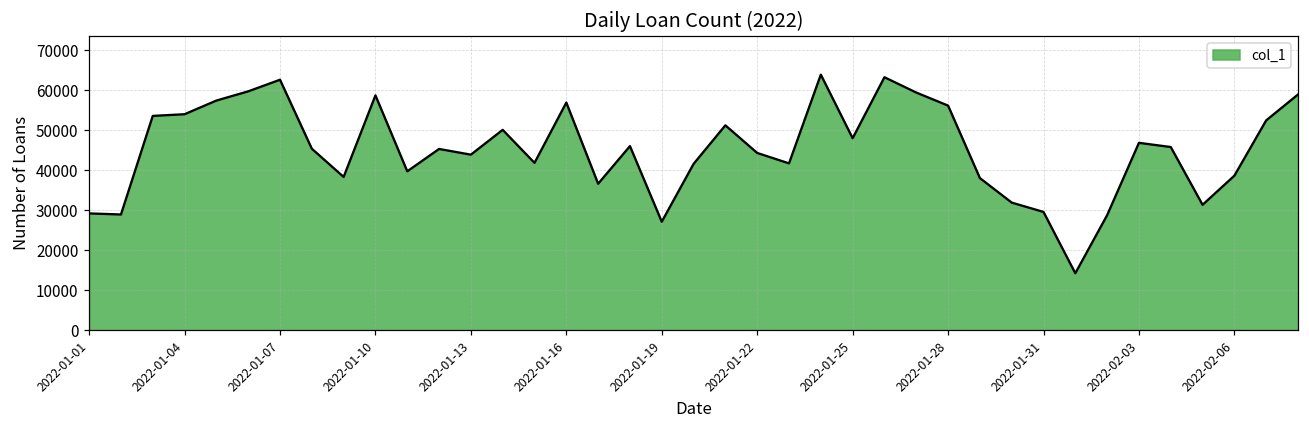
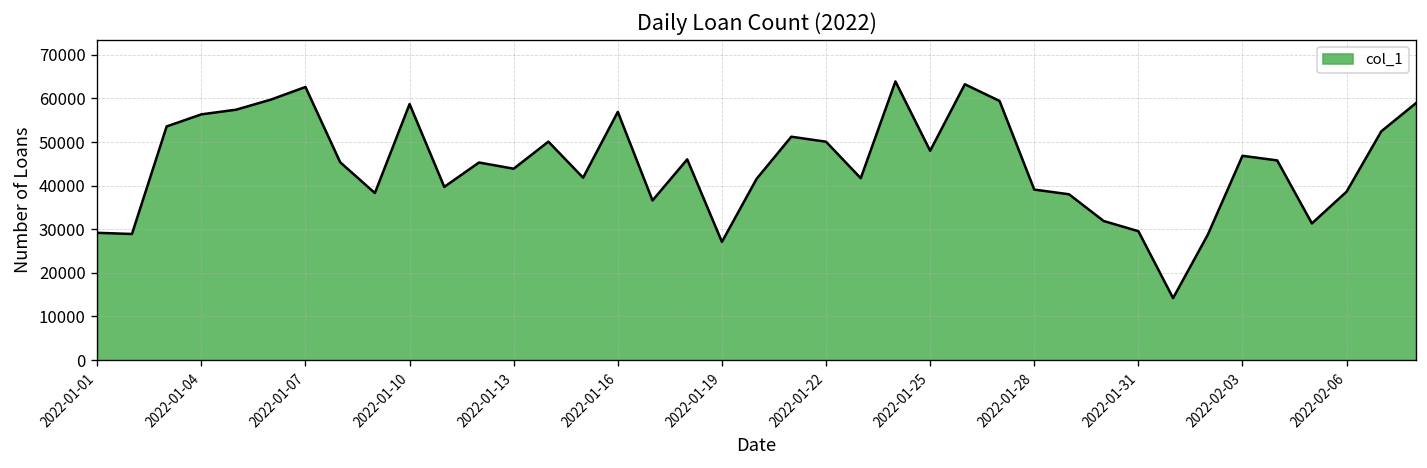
2022-01-04: 54000 -> 56000
2022-01-22: 44000 -> 50000
2022-01-28: 56000 -> 39000
